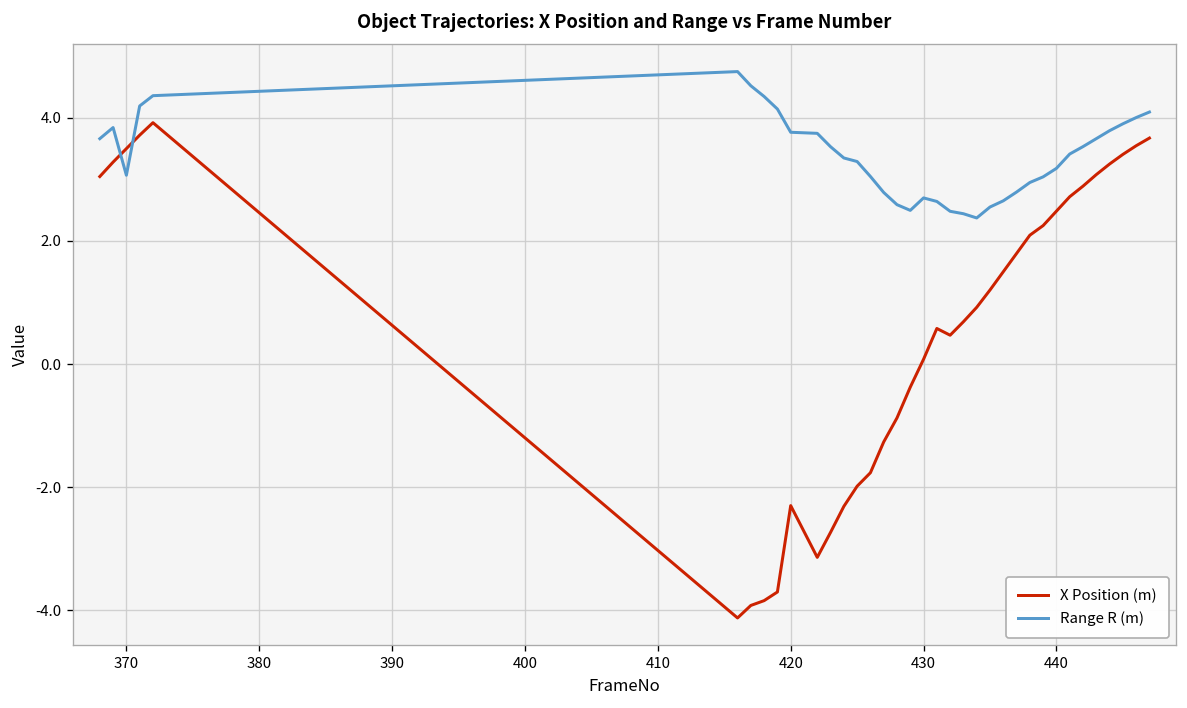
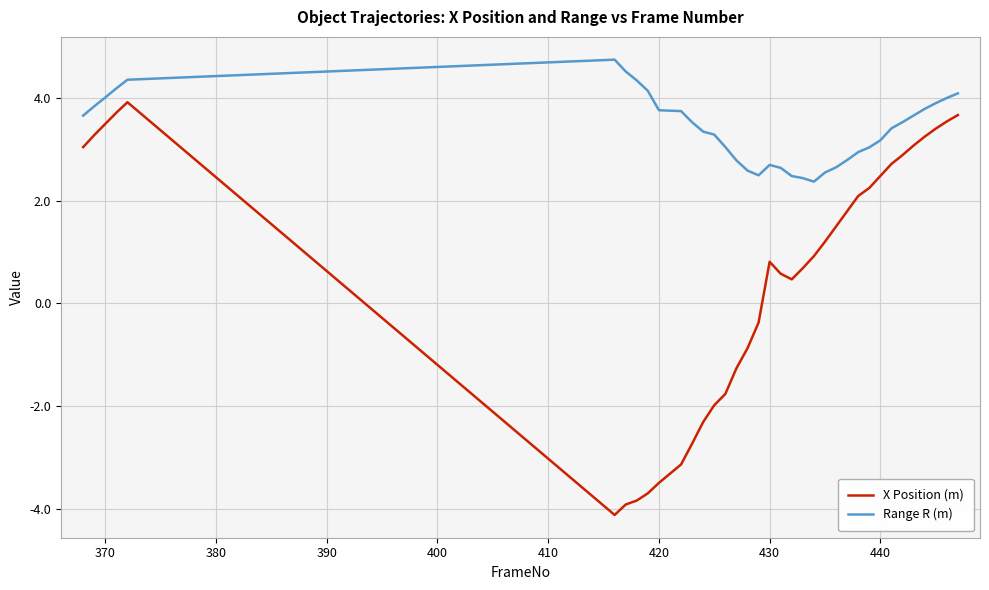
Range R (m), 370: 3.1 -> 4.0
X Position (m), 420: -2.3 -> -3.5
X Position (m), 430: 0.1 -> 0.8
